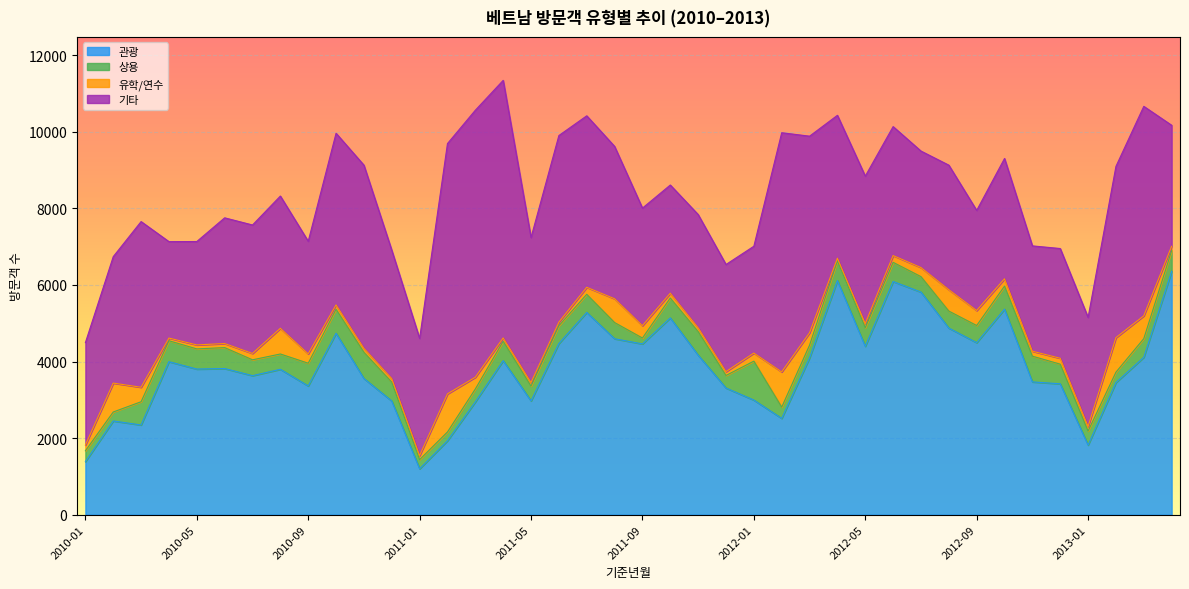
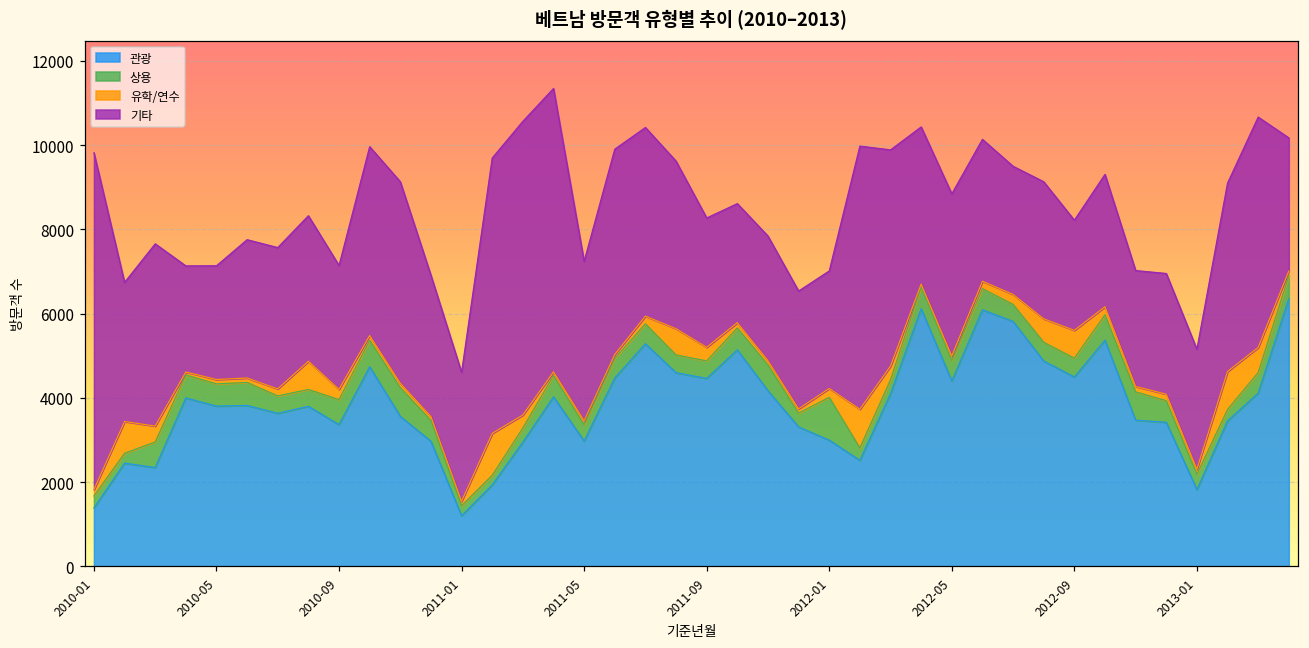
기타, 2010-01: 2700 -> 8000
상용, 2011-09: 200 -> 400
유학/연수, 2012-09: 400 -> 700
